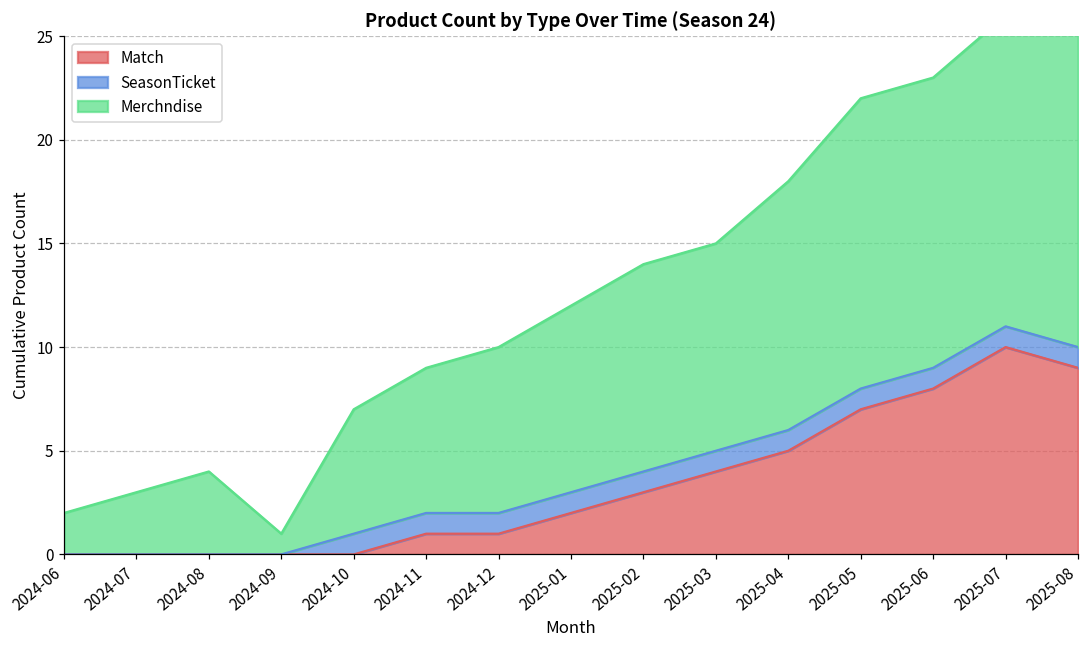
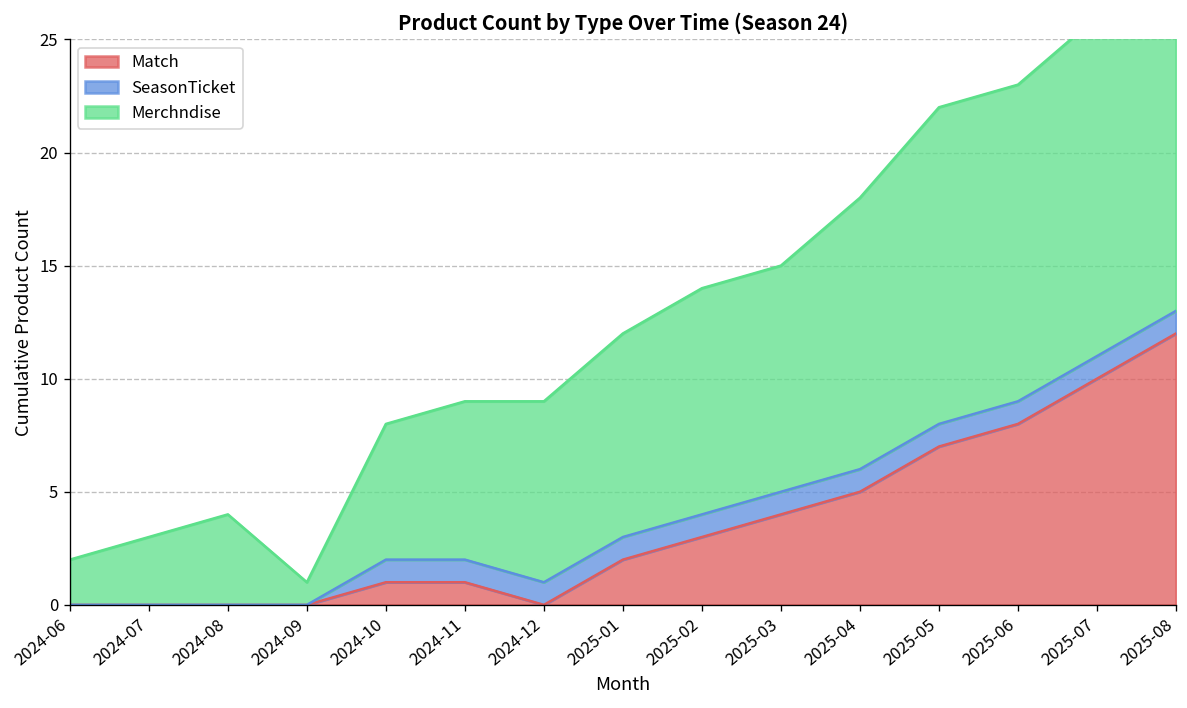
Match, 2024-10: 0 -> 1
Match, 2024-12: 1 -> 0
Match, 2025-08: 9 -> 12
